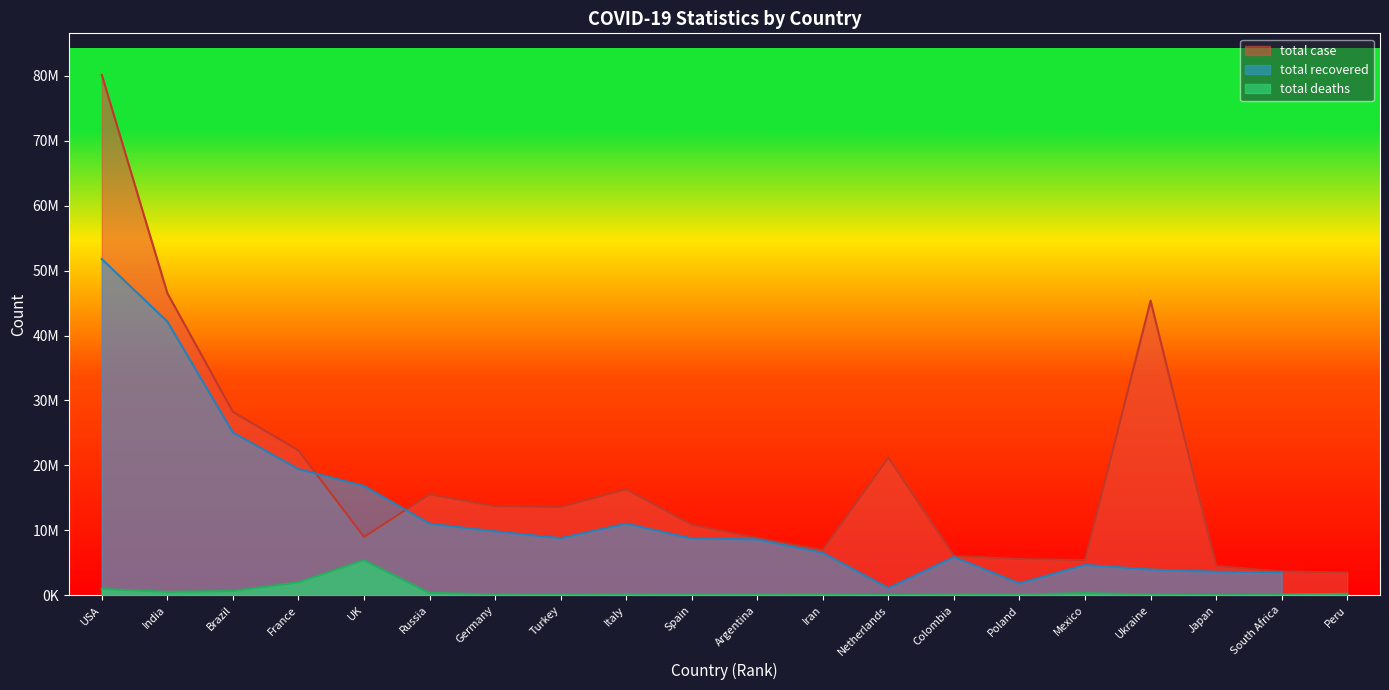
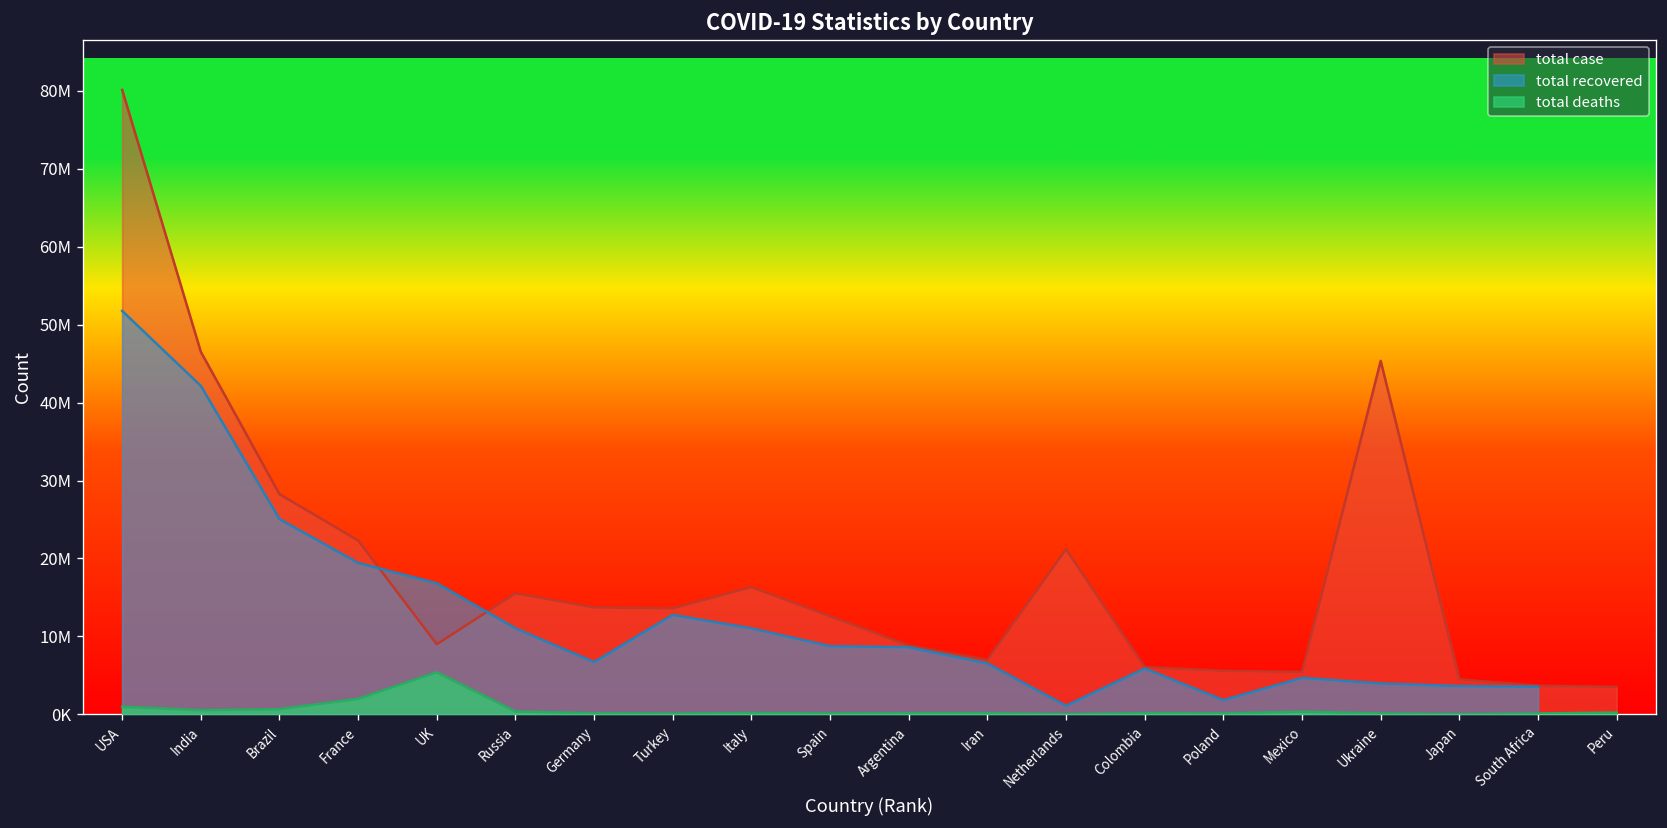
total recovered, Germany: 10000000 -> 7000000
total recovered, Turkey: 9000000 -> 13000000
total case, Spain: 11000000 -> 13000000
